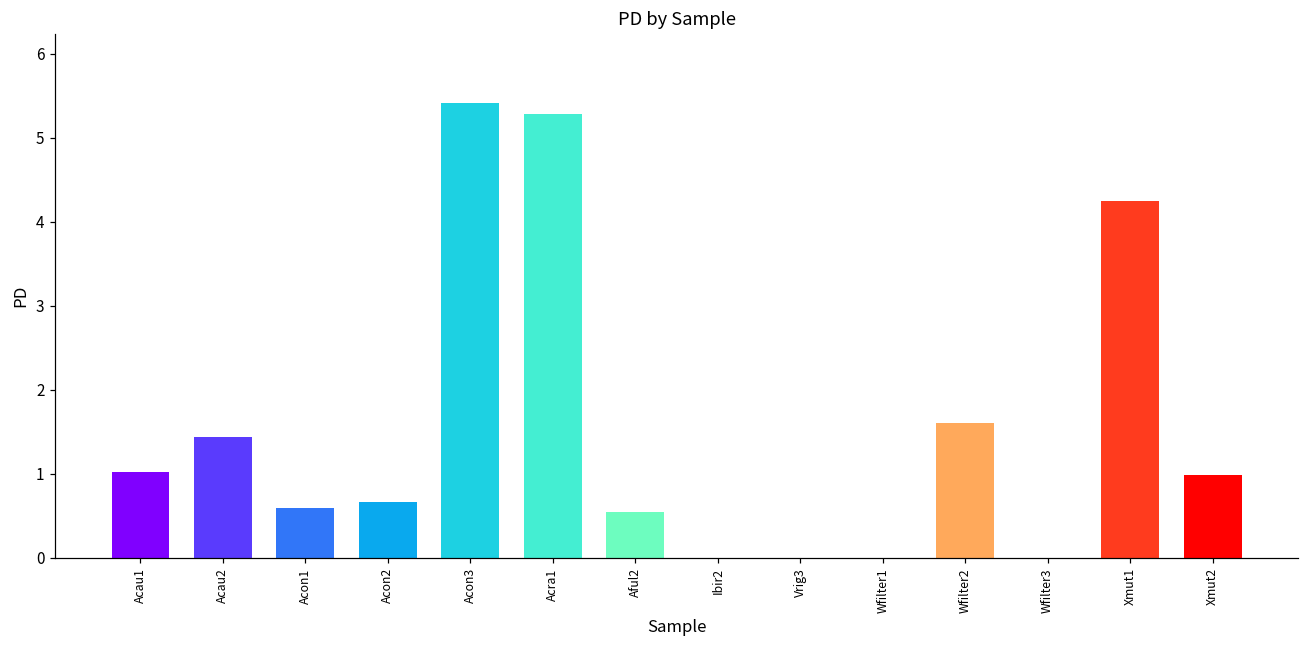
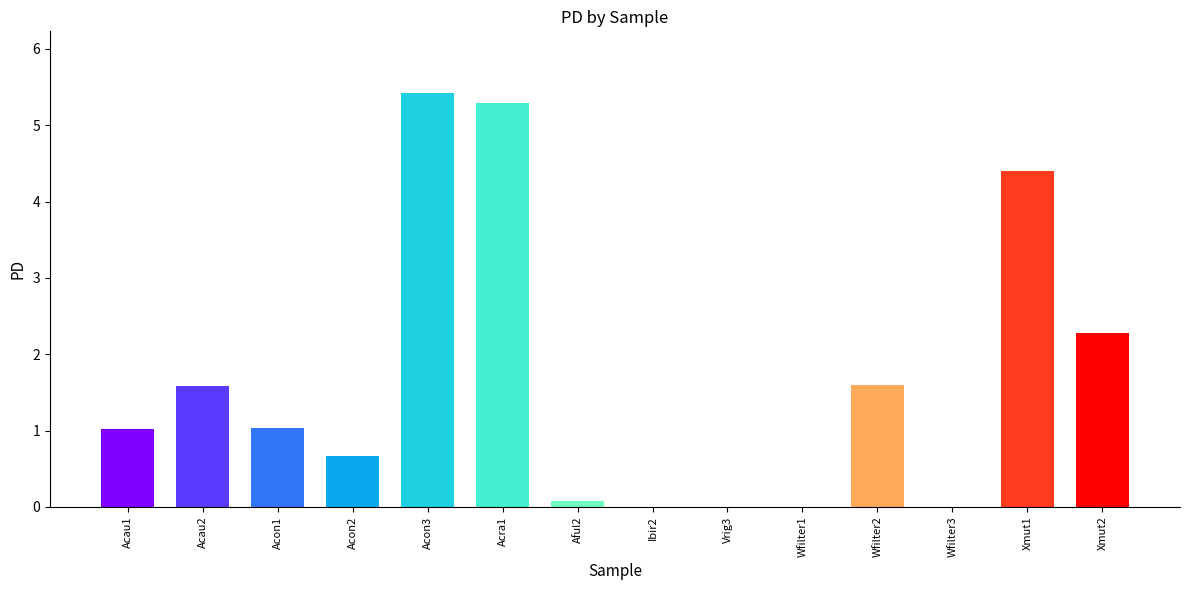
Acau2: 1.4 -> 1.6
Acon1: 0.6 -> 1.0
Aful2: 0.5 -> 0.1
Xmut1: 4.2 -> 4.4
Xmut2: 1.0 -> 2.3
